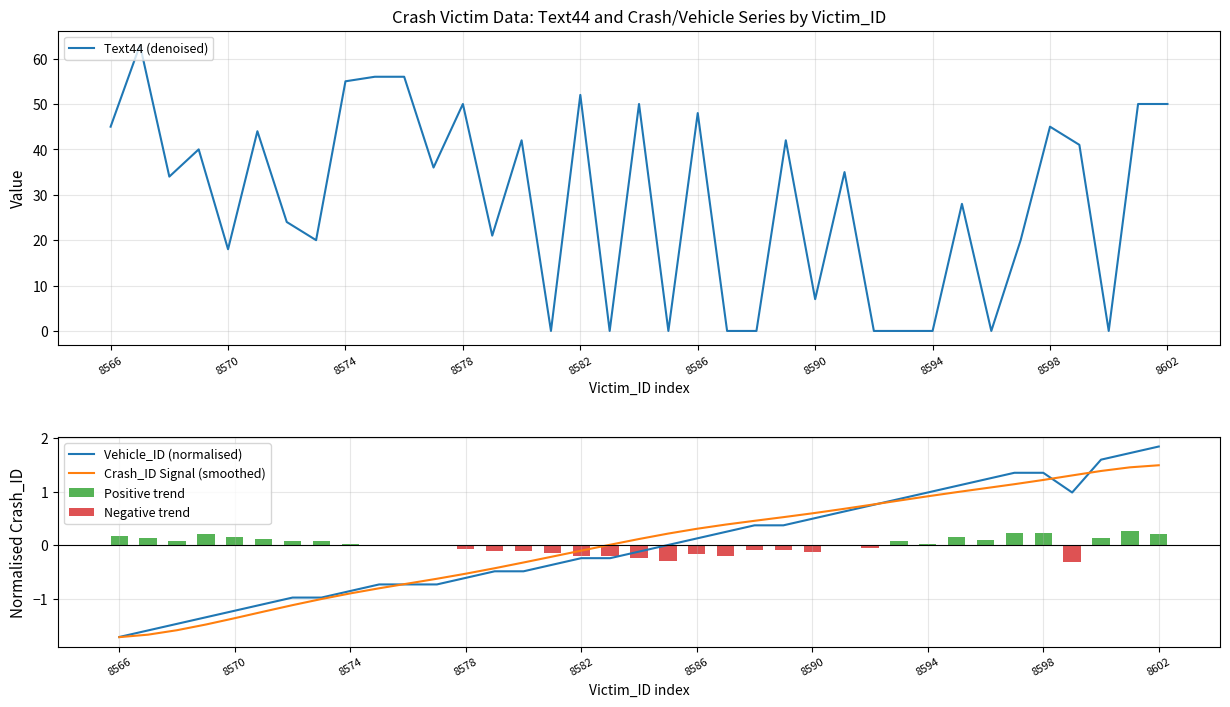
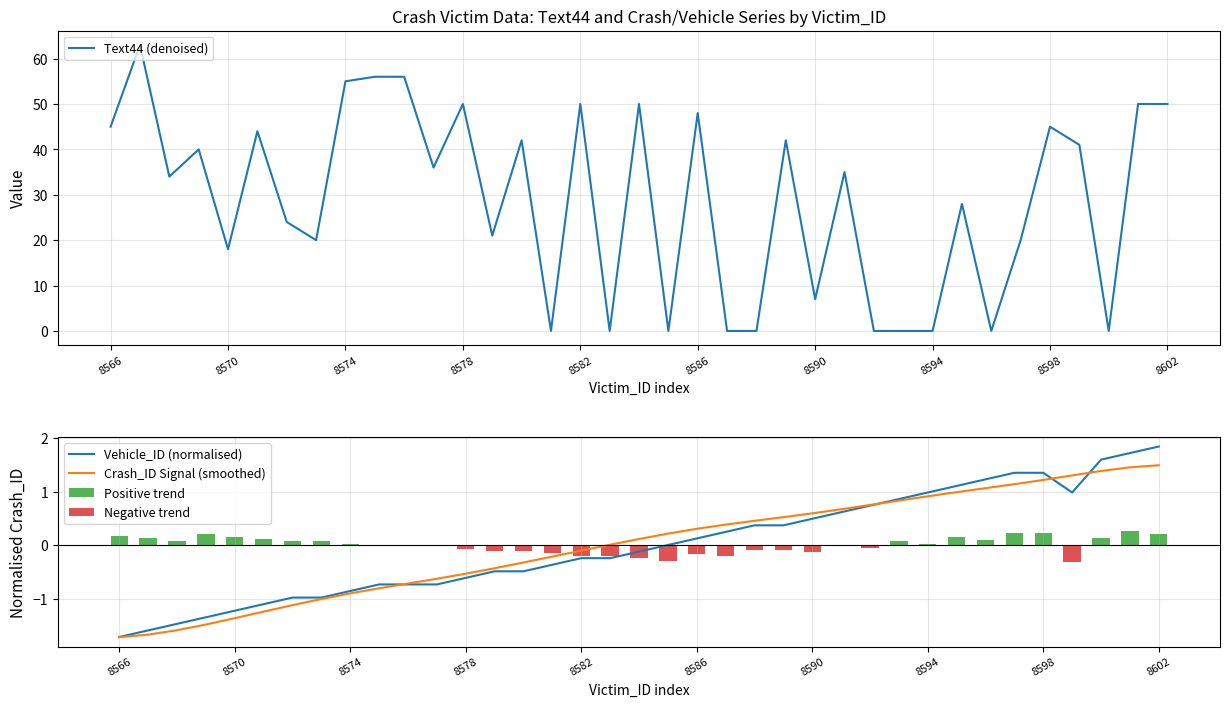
Crash Victim Data: Text44 and Crash/Vehicle Series by Victim_ID, 8582: 52 -> 50
